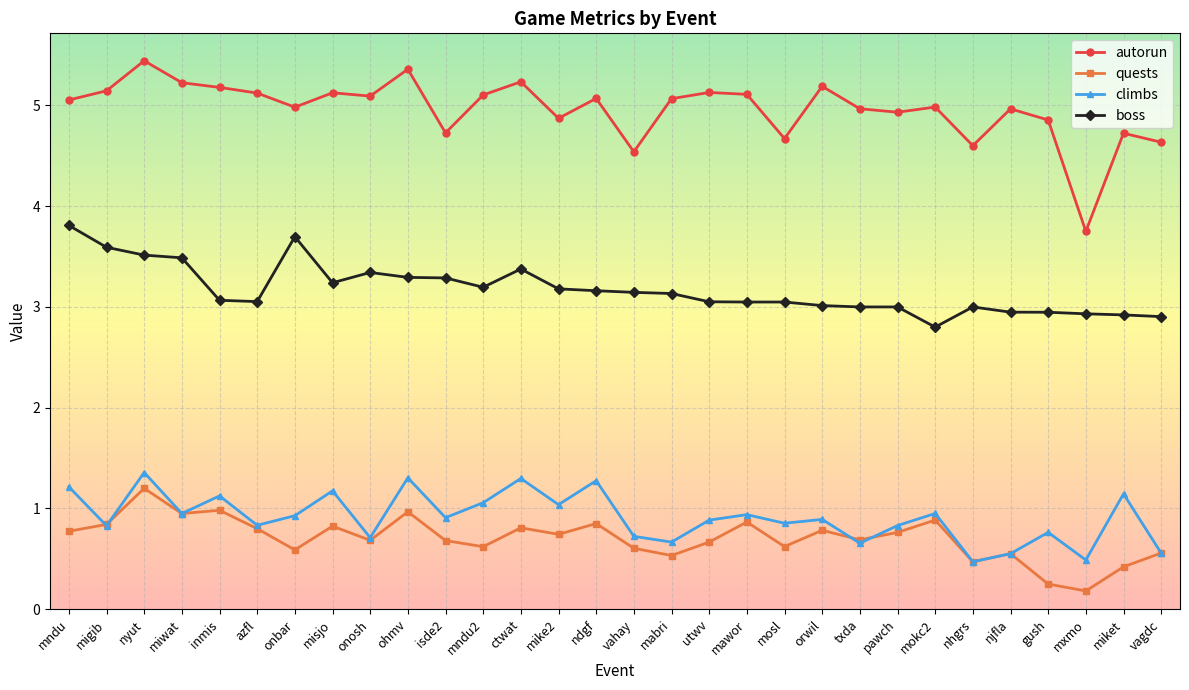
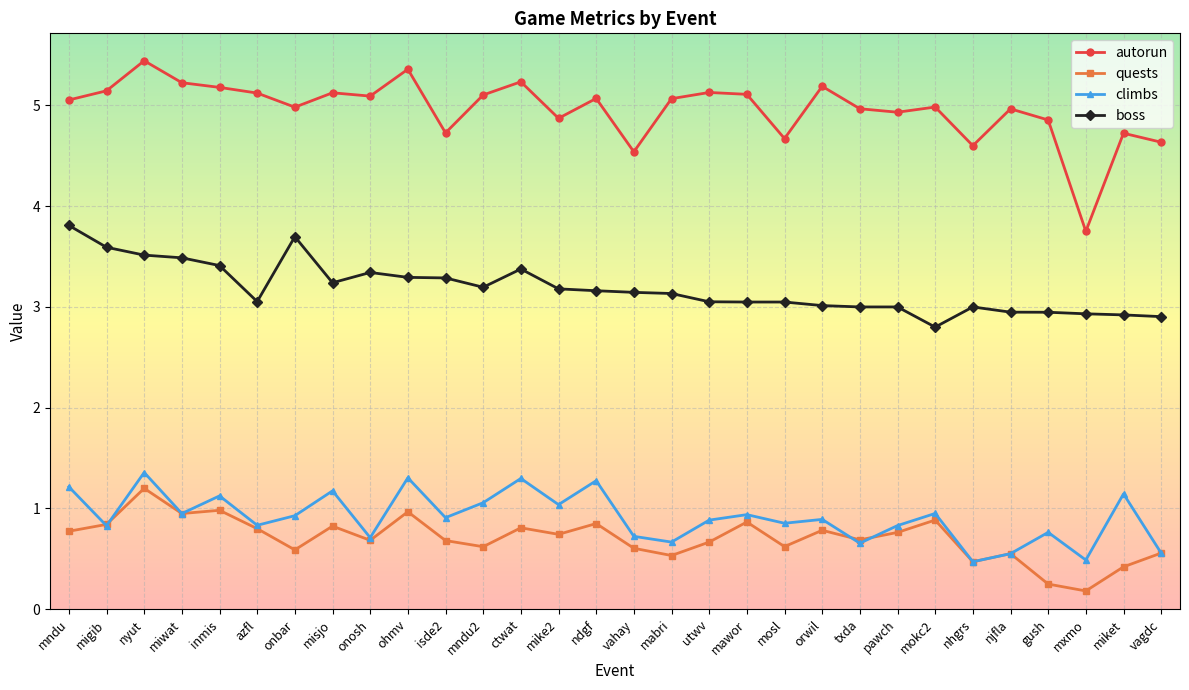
boss, inmis: 3.07 -> 3.41
